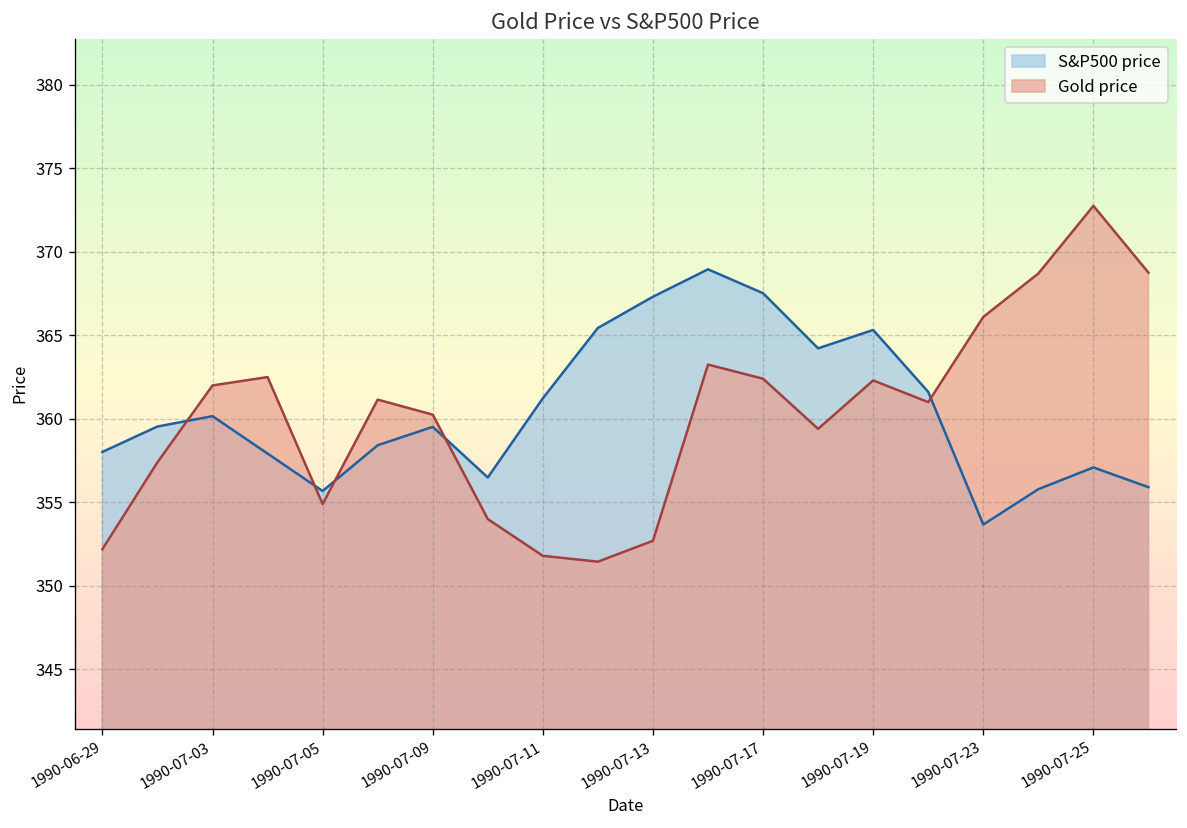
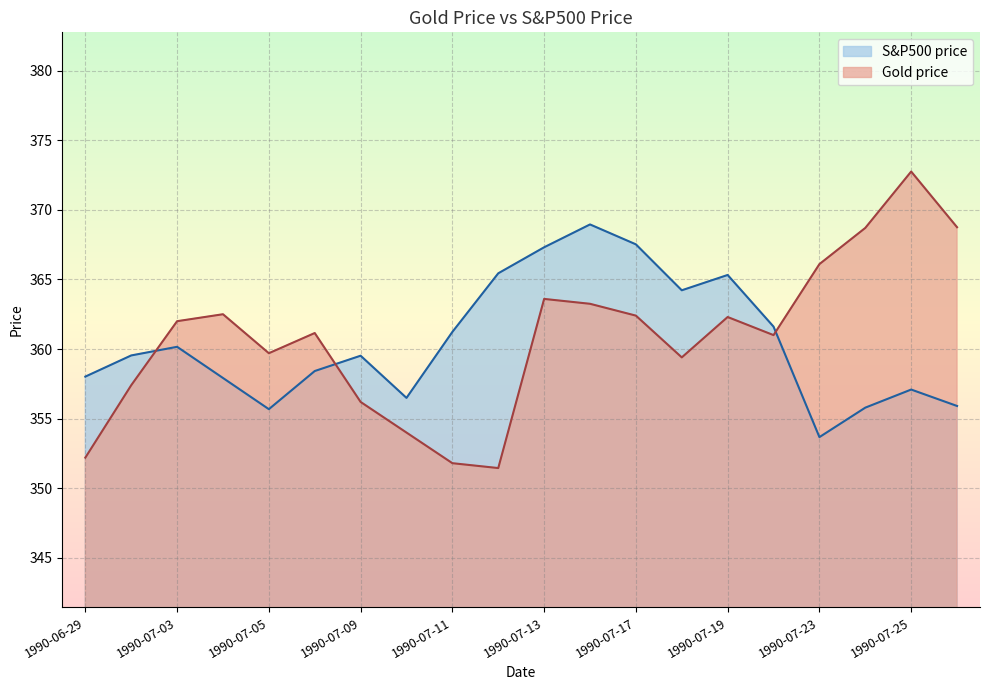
Gold price, 1990-07-05: 354.9 -> 359.7
Gold price, 1990-07-09: 360.3 -> 356.2
Gold price, 1990-07-13: 352.7 -> 363.6
